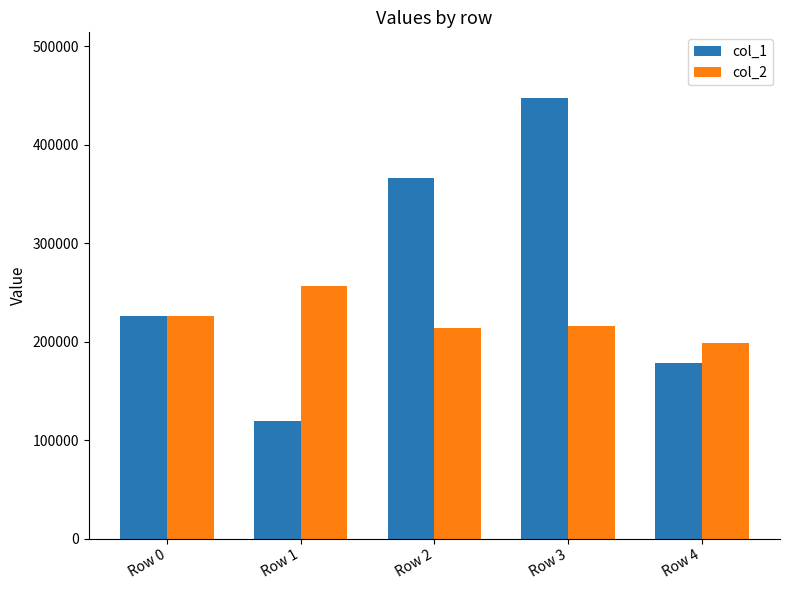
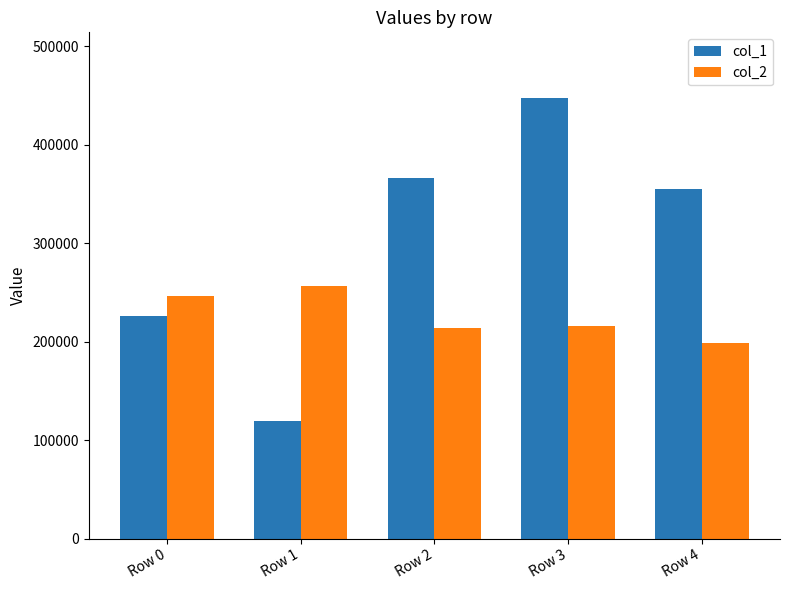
col_2, Row 0: 230000 -> 250000
col_1, Row 4: 180000 -> 360000
